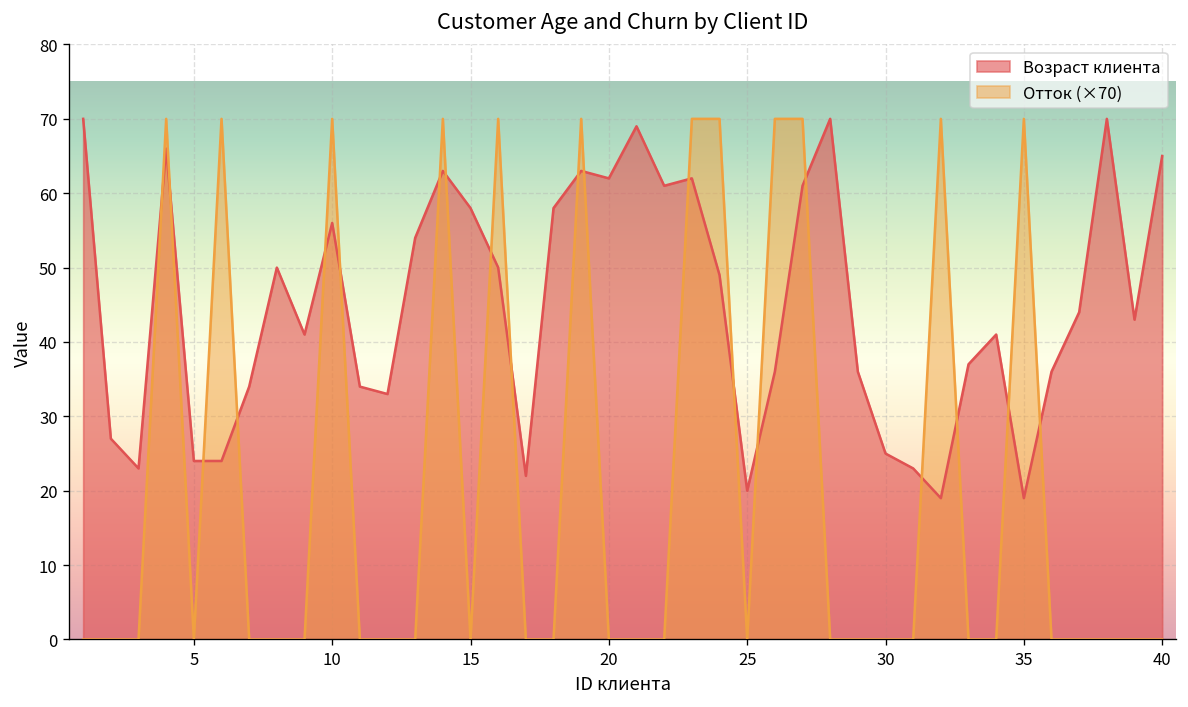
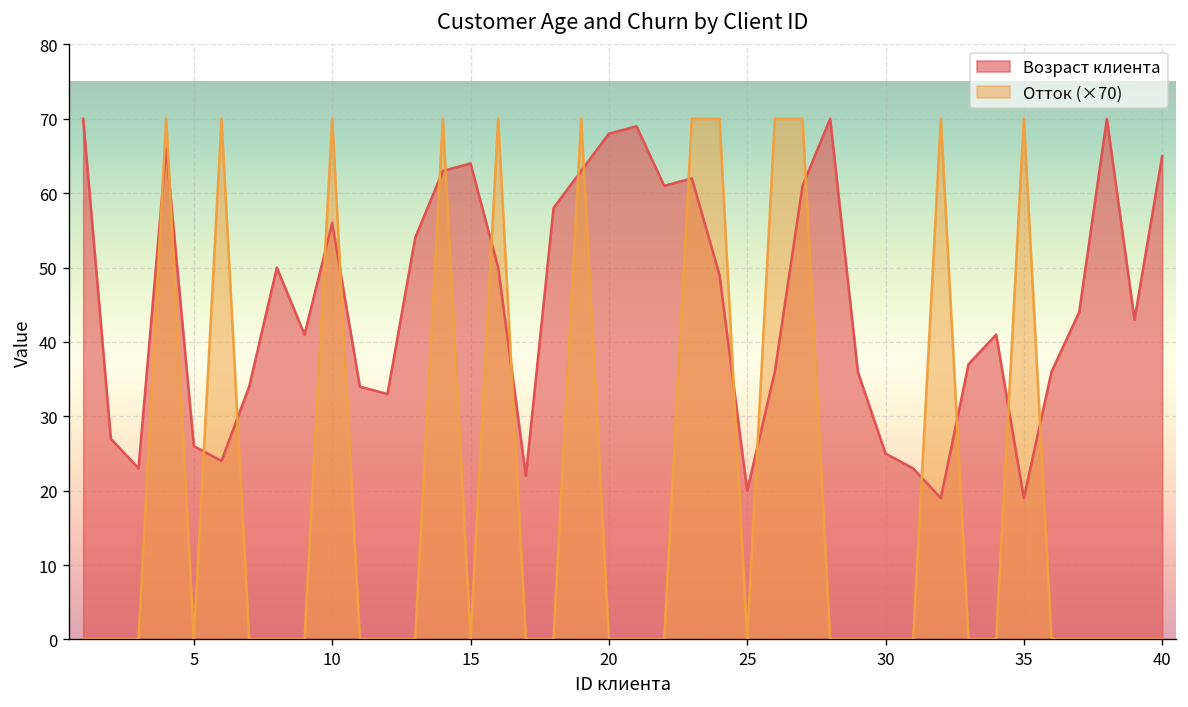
Возраст клиента, 5: 24 -> 26
Возраст клиента, 15: 58 -> 64
Возраст клиента, 20: 62 -> 68
